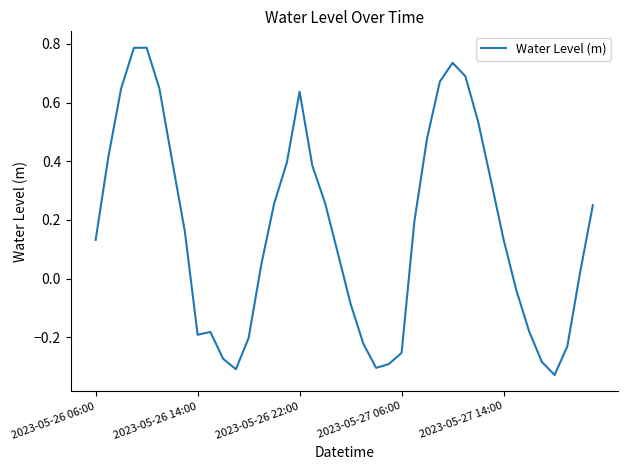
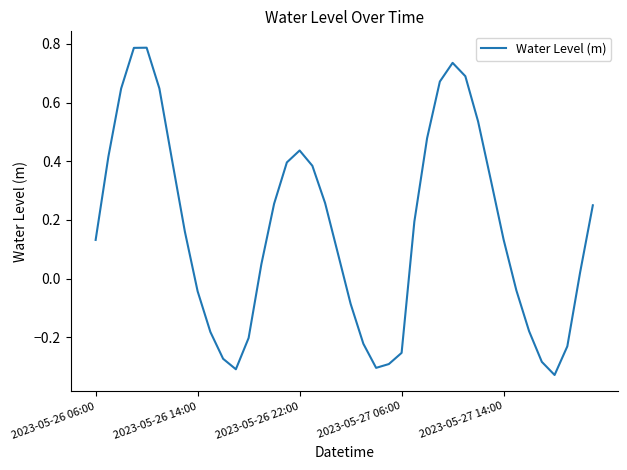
2023-05-26 14:00: -0.19 -> -0.04
2023-05-26 22:00: 0.64 -> 0.44
